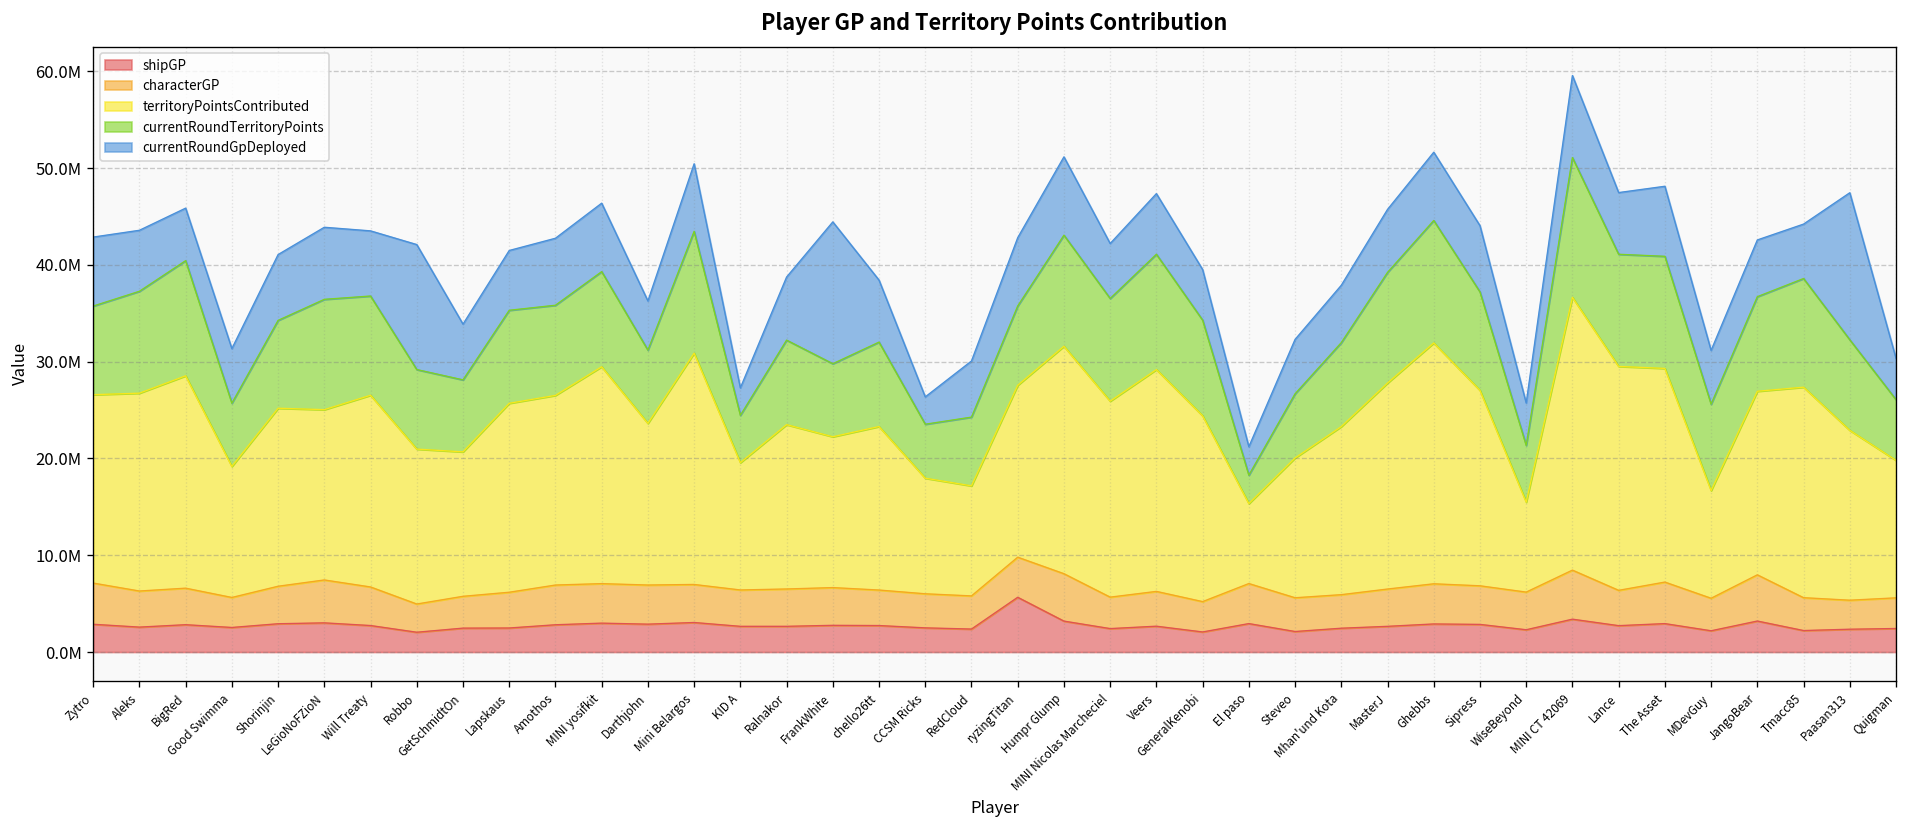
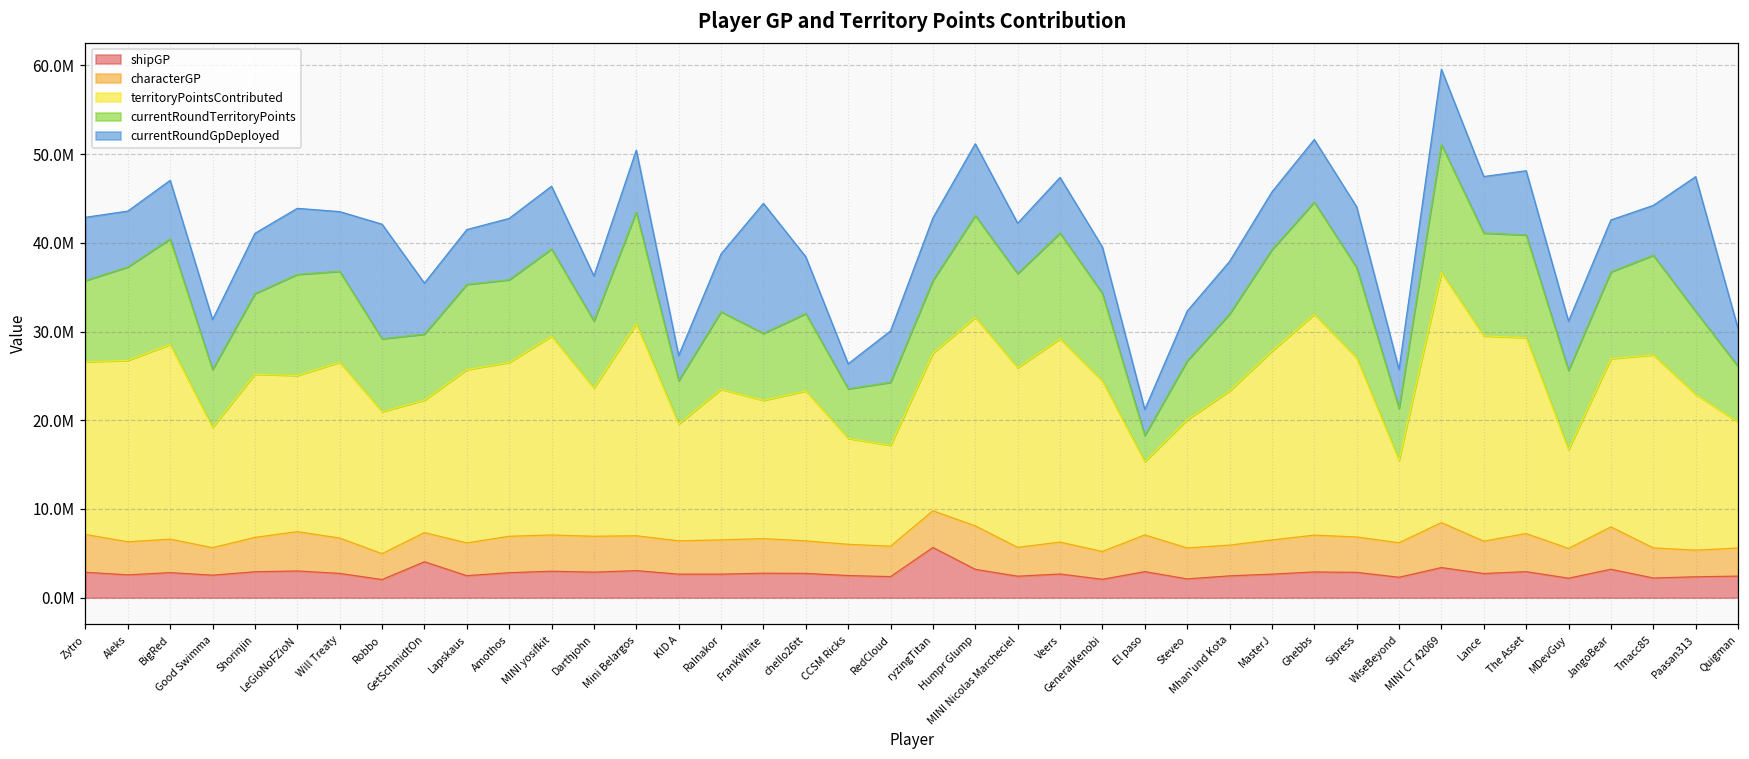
currentRoundGpDeployed, BigRed: 5000000 -> 7000000
shipGP, GetSchmidtOn: 2000000 -> 4000000
